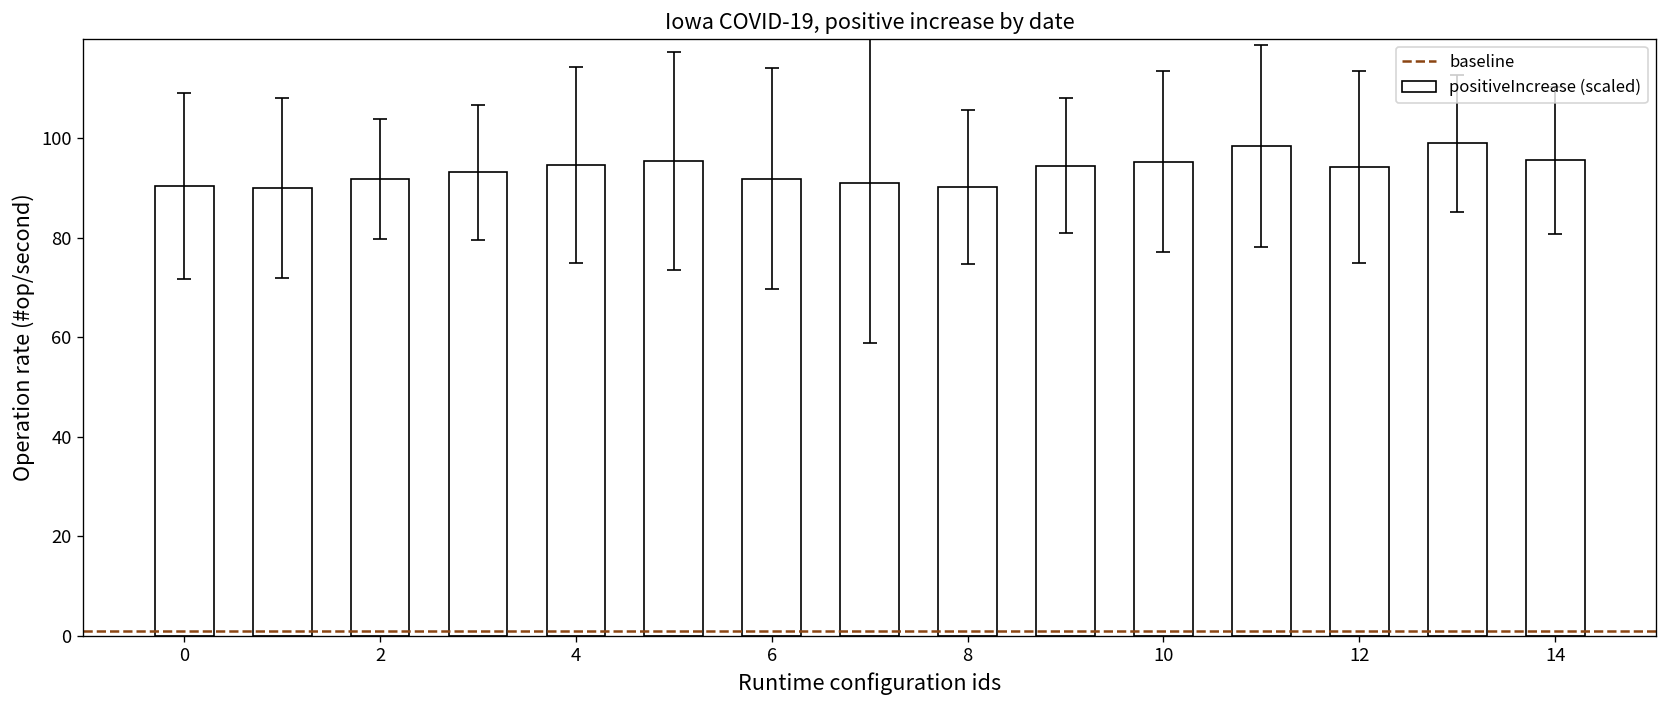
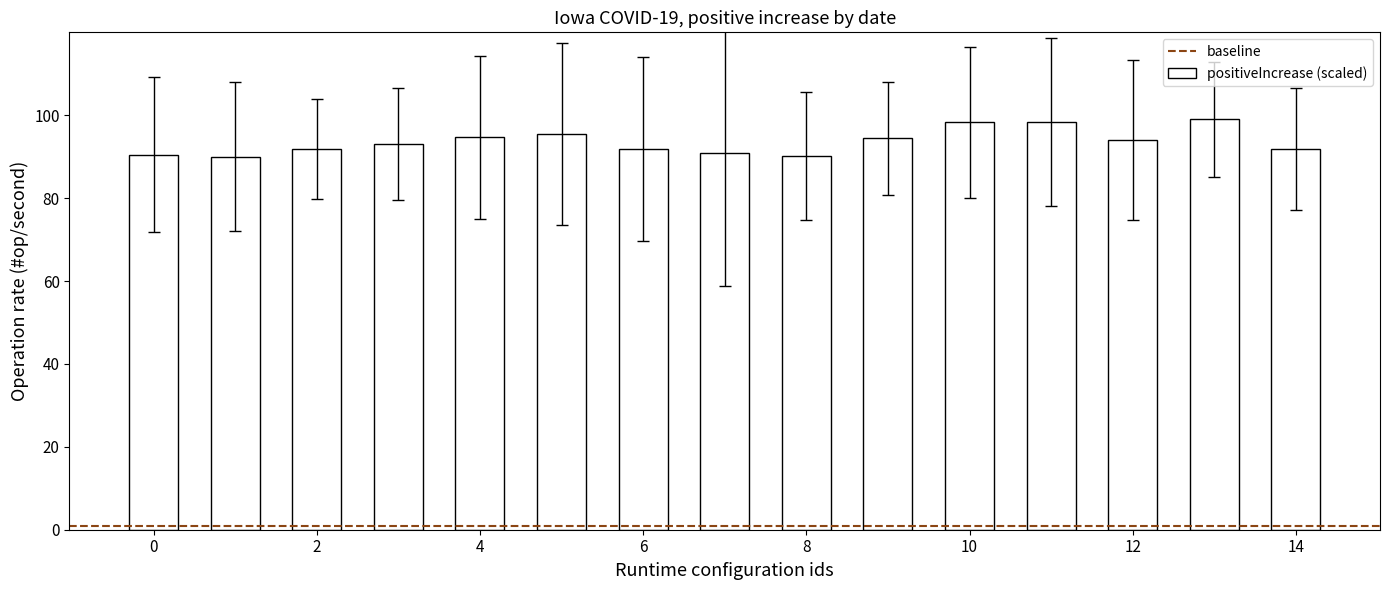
positiveIncrease (scaled), 10: 95 -> 98
positiveIncrease (scaled), 14: 96 -> 92
